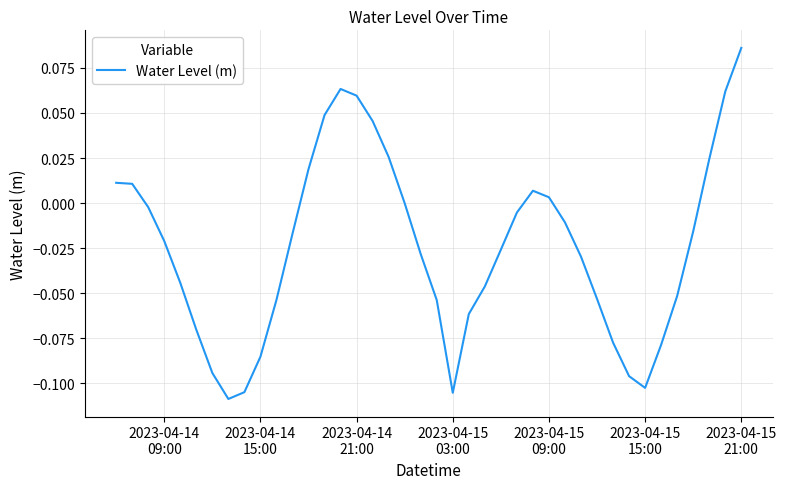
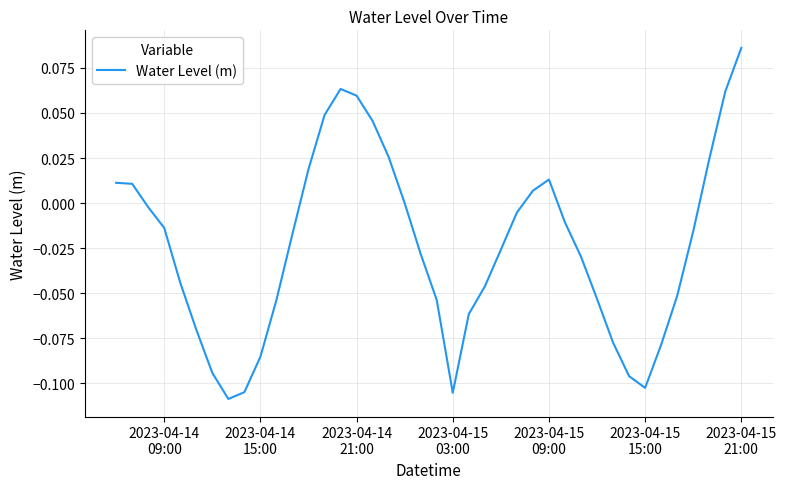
2023-04-14 09:00: -0.021 -> -0.014
2023-04-15 09:00: 0.003 -> 0.013
